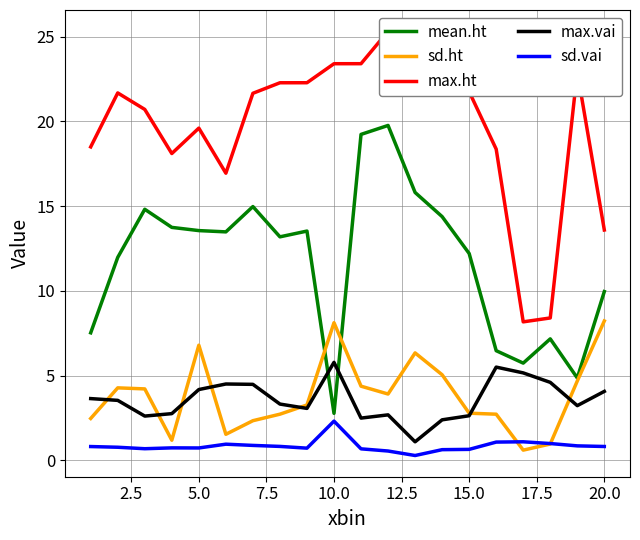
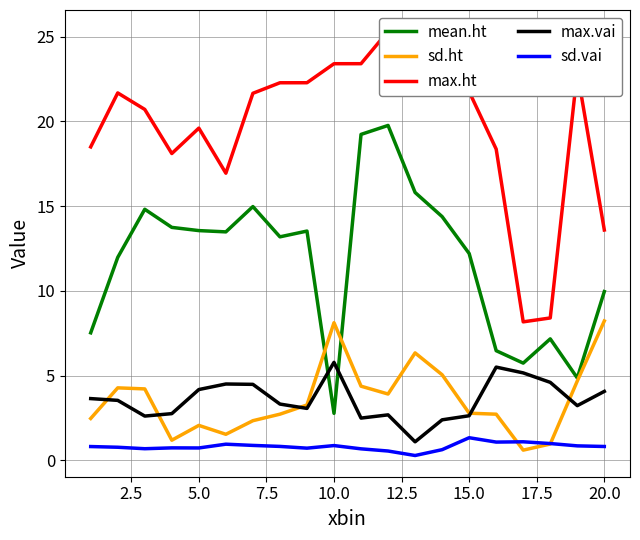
sd.ht, 5.0: 6.8 -> 2.1
sd.vai, 10.0: 2.3 -> 0.9
sd.vai, 15.0: 0.6 -> 1.3
